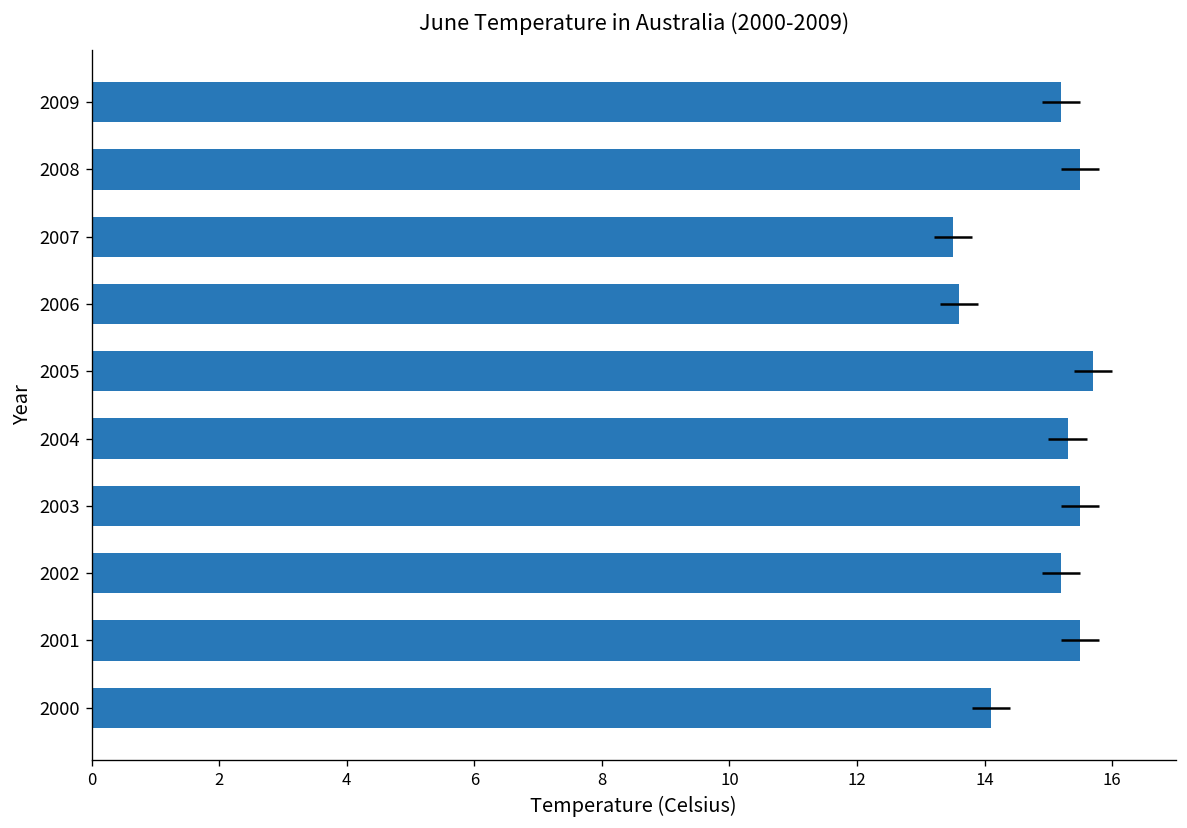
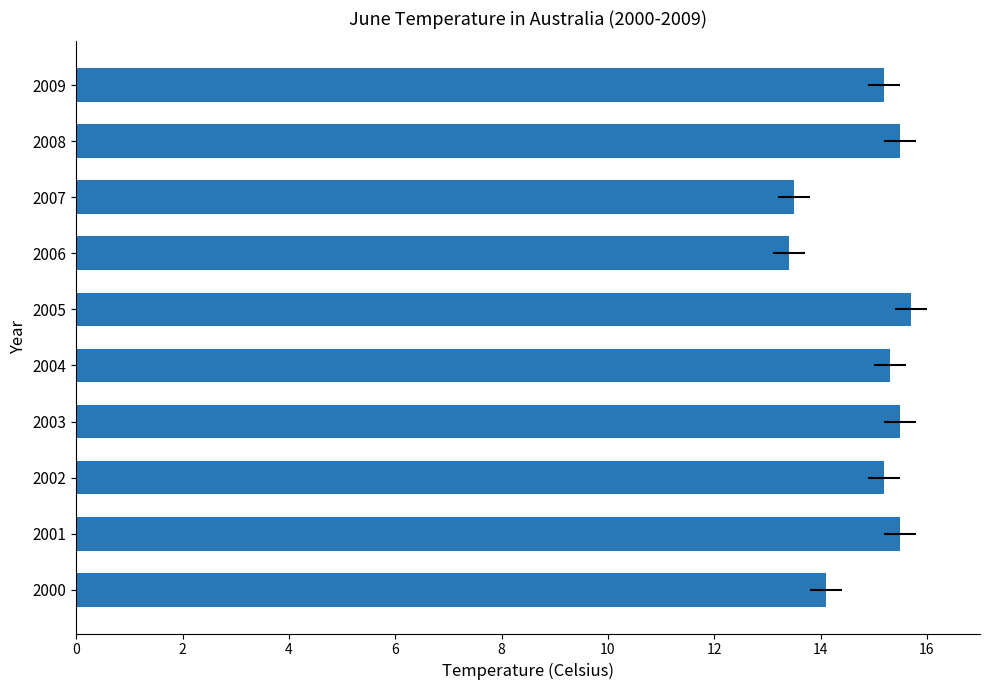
2006: 13.6 -> 13.4
